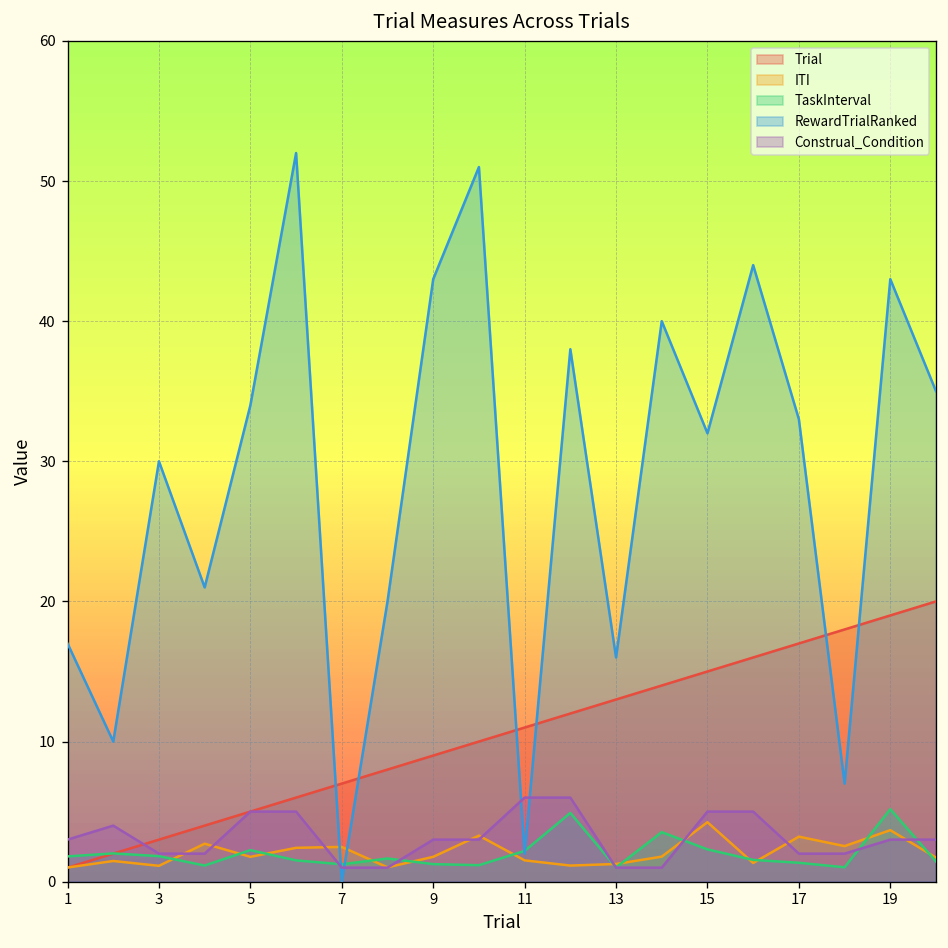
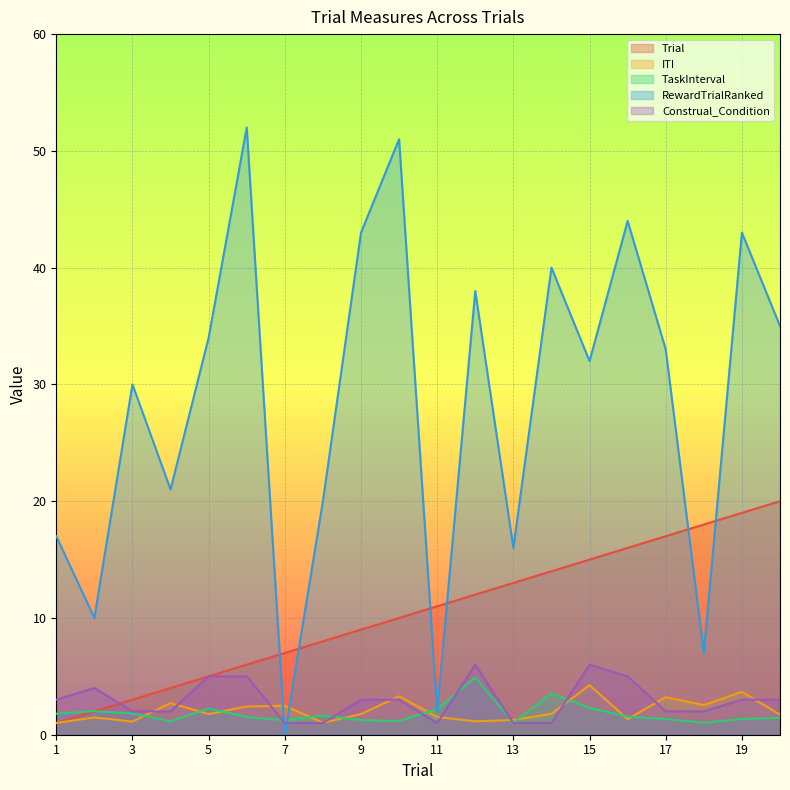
Construal_Condition, 11: 6 -> 1
Construal_Condition, 15: 5 -> 6
TaskInterval, 19: 5.2 -> 1.4
